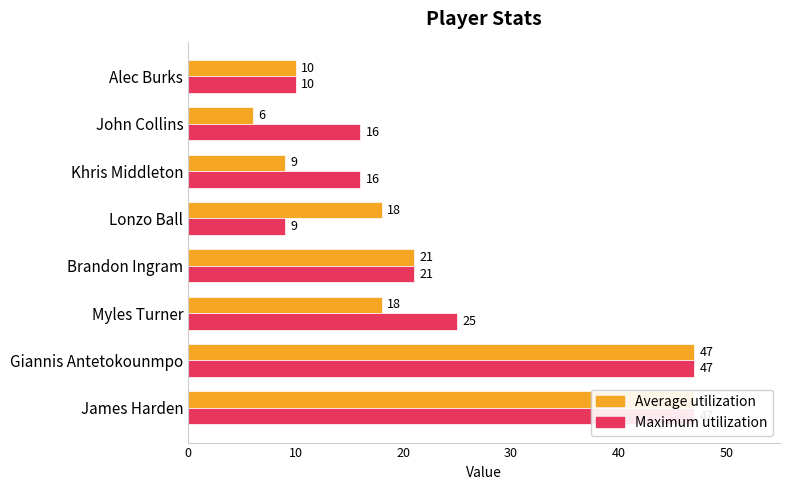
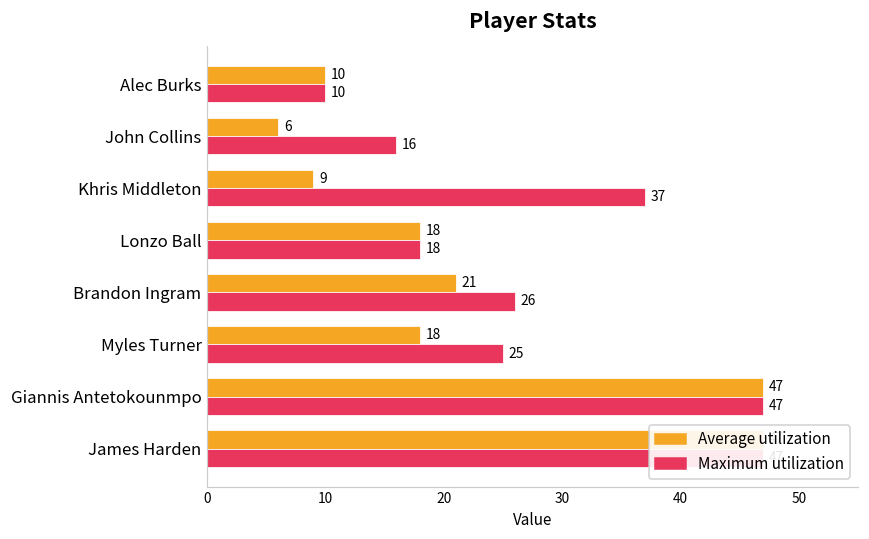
Maximum utilization, Khris Middleton: 16 -> 37
Maximum utilization, Lonzo Ball: 9 -> 18
Maximum utilization, Brandon Ingram: 21 -> 26
